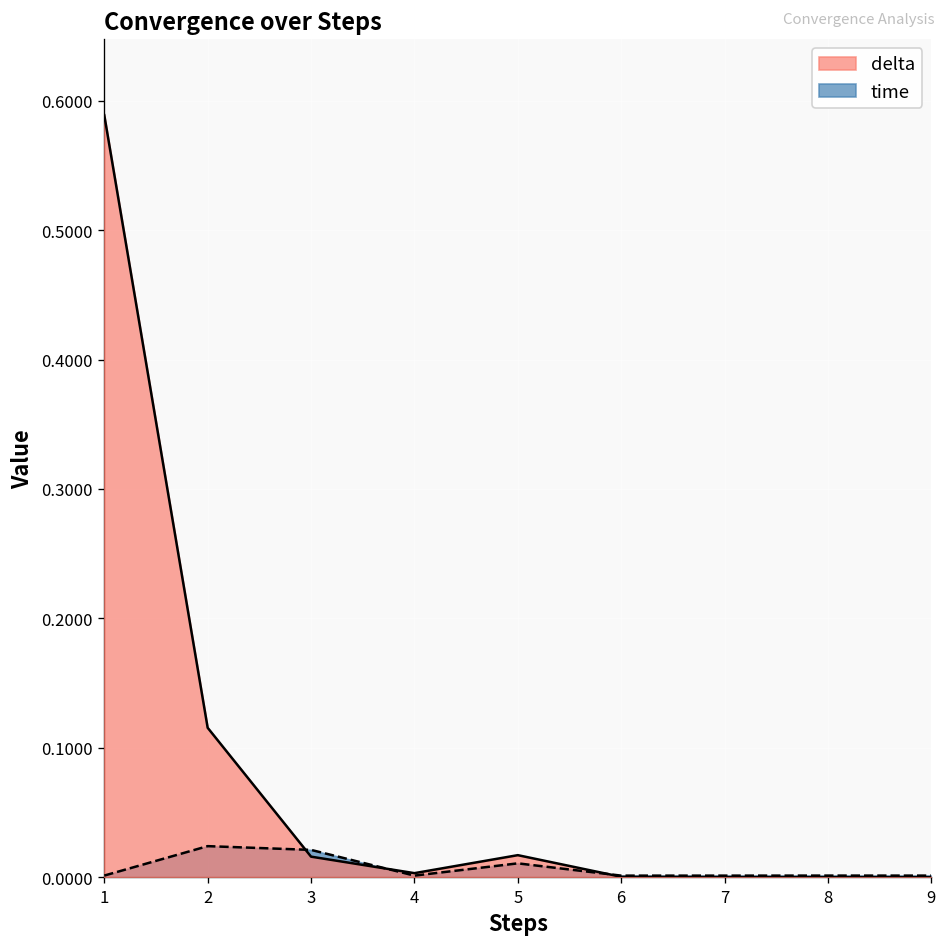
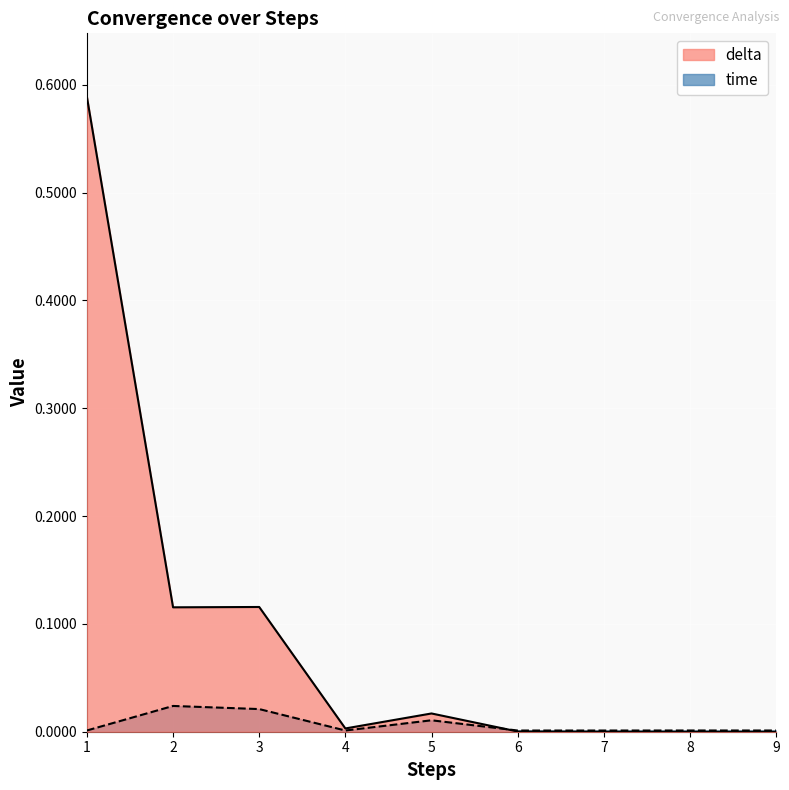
delta, 3: 0.016 -> 0.116
